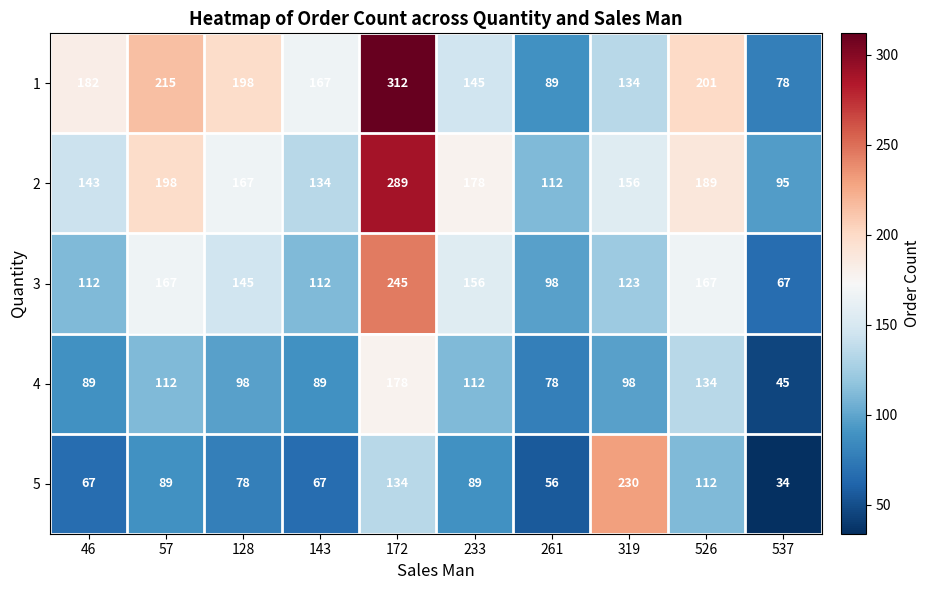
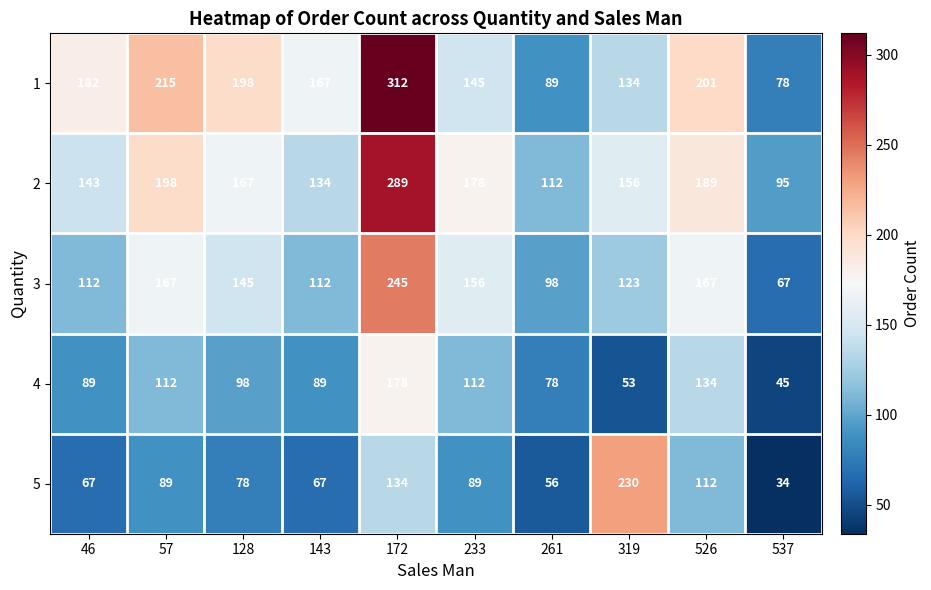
4, 319: 98 -> 53
